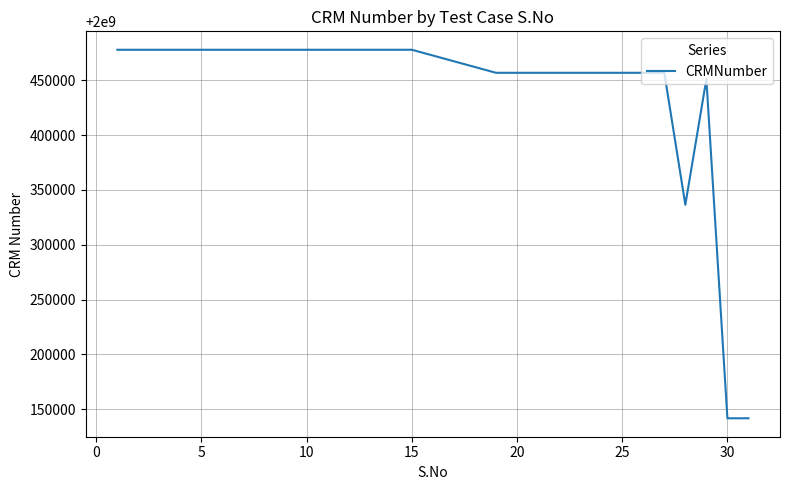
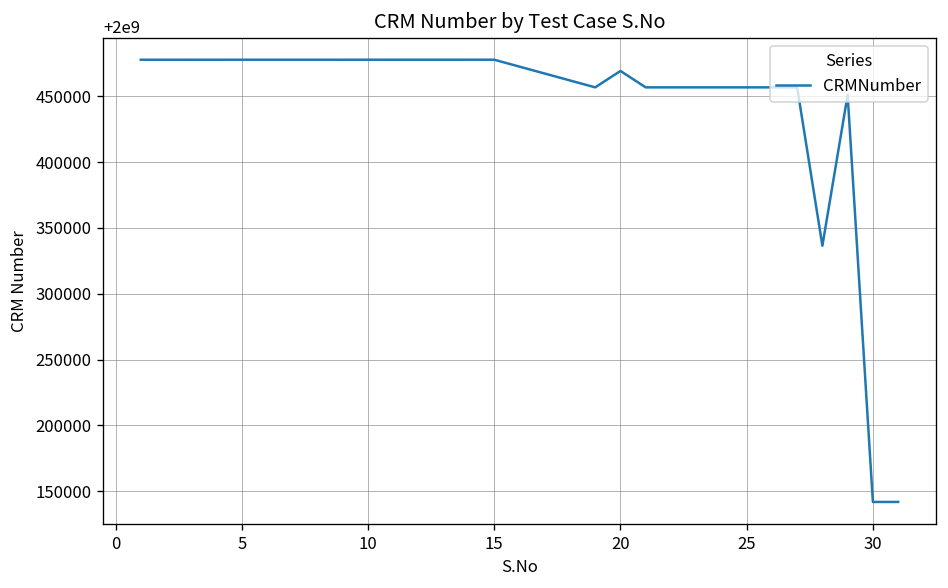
20: 2000457000 -> 2000469000
